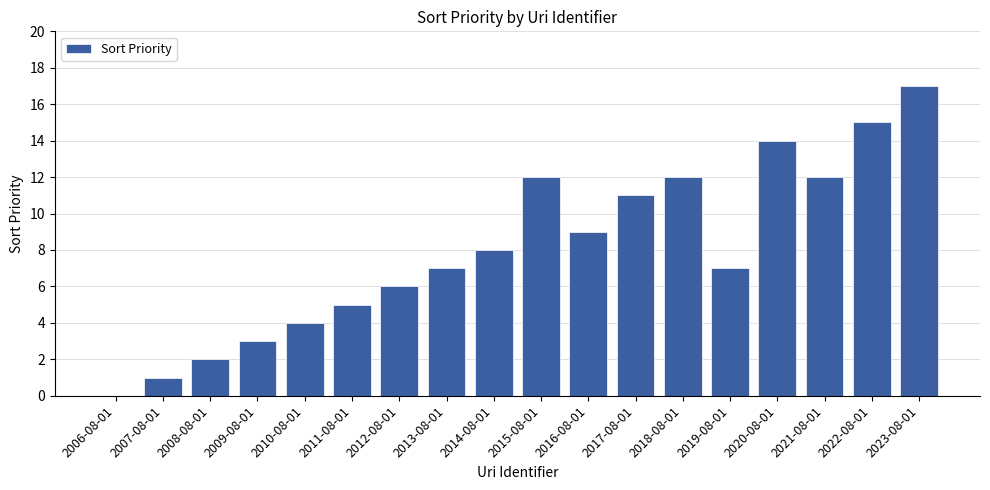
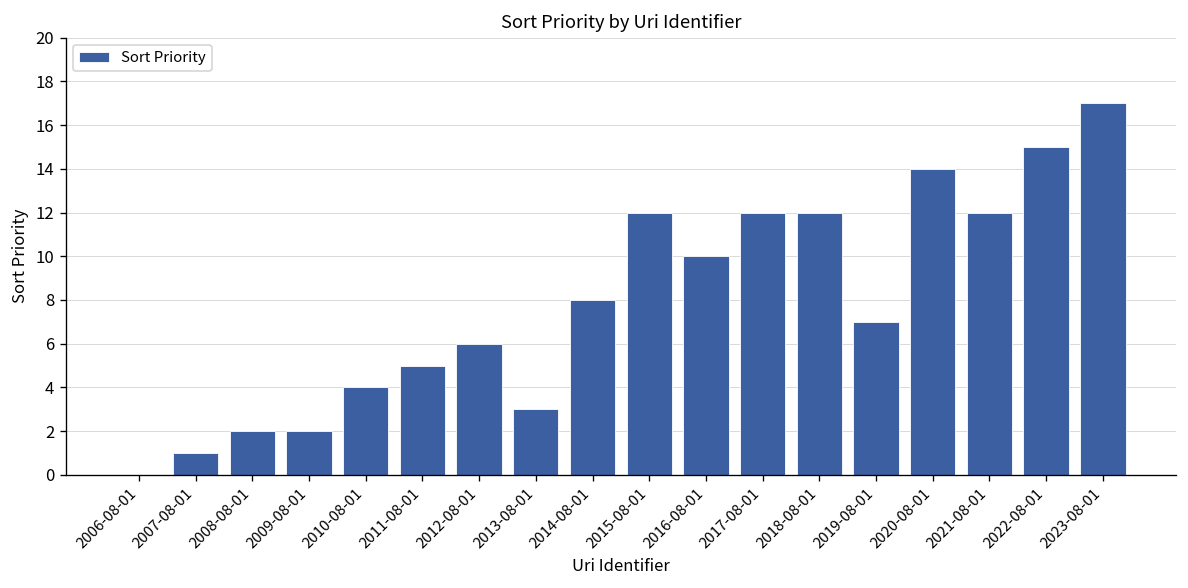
2009-08-01: 3 -> 2
2013-08-01: 7 -> 3
2016-08-01: 9 -> 10
2017-08-01: 11 -> 12
